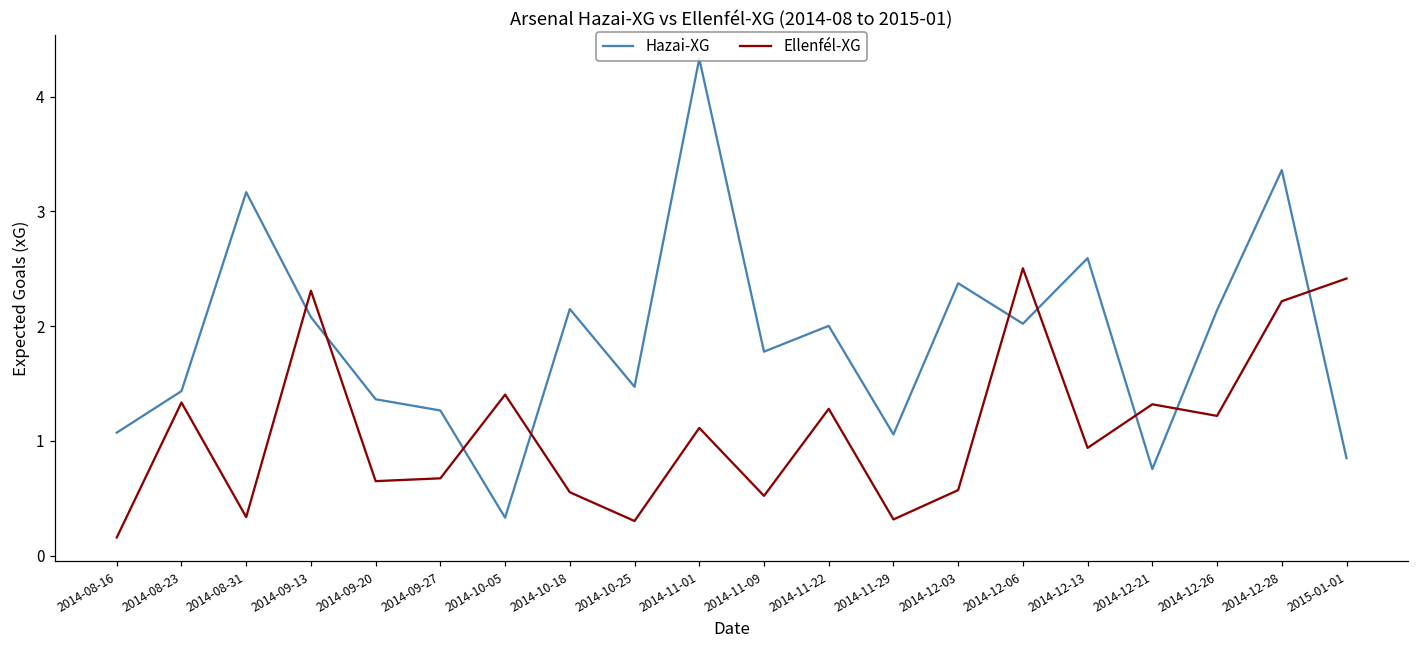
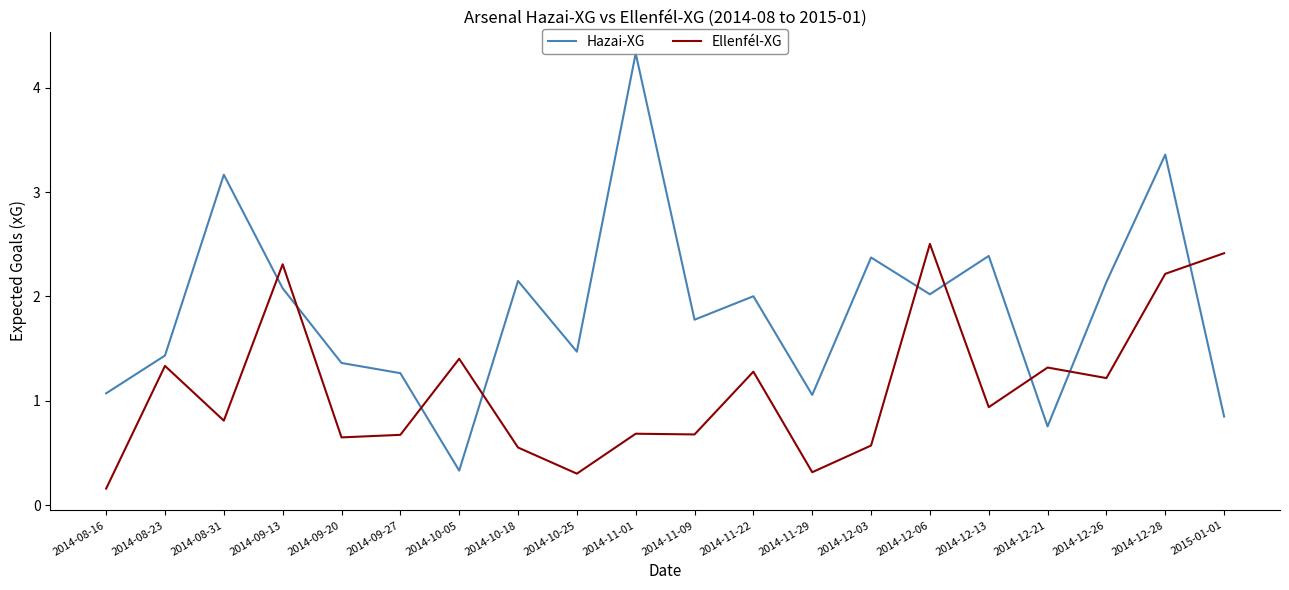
Ellenfél-XG, 2014-08-31: 0.34 -> 0.81
Ellenfél-XG, 2014-11-01: 1.11 -> 0.68
Ellenfél-XG, 2014-11-09: 0.52 -> 0.68
Hazai-XG, 2014-12-13: 2.59 -> 2.39
